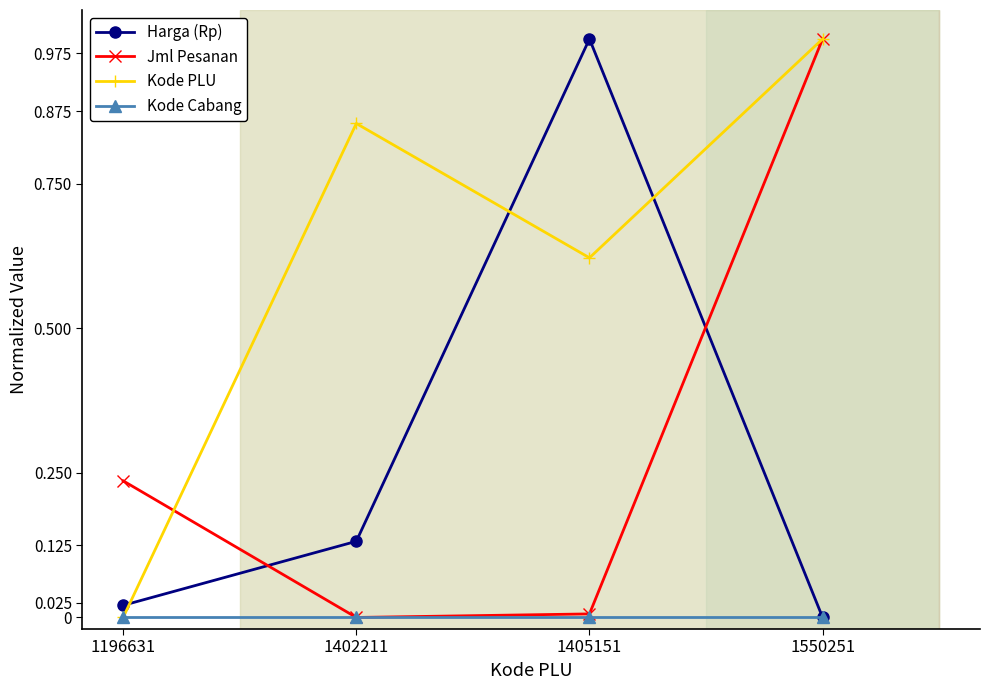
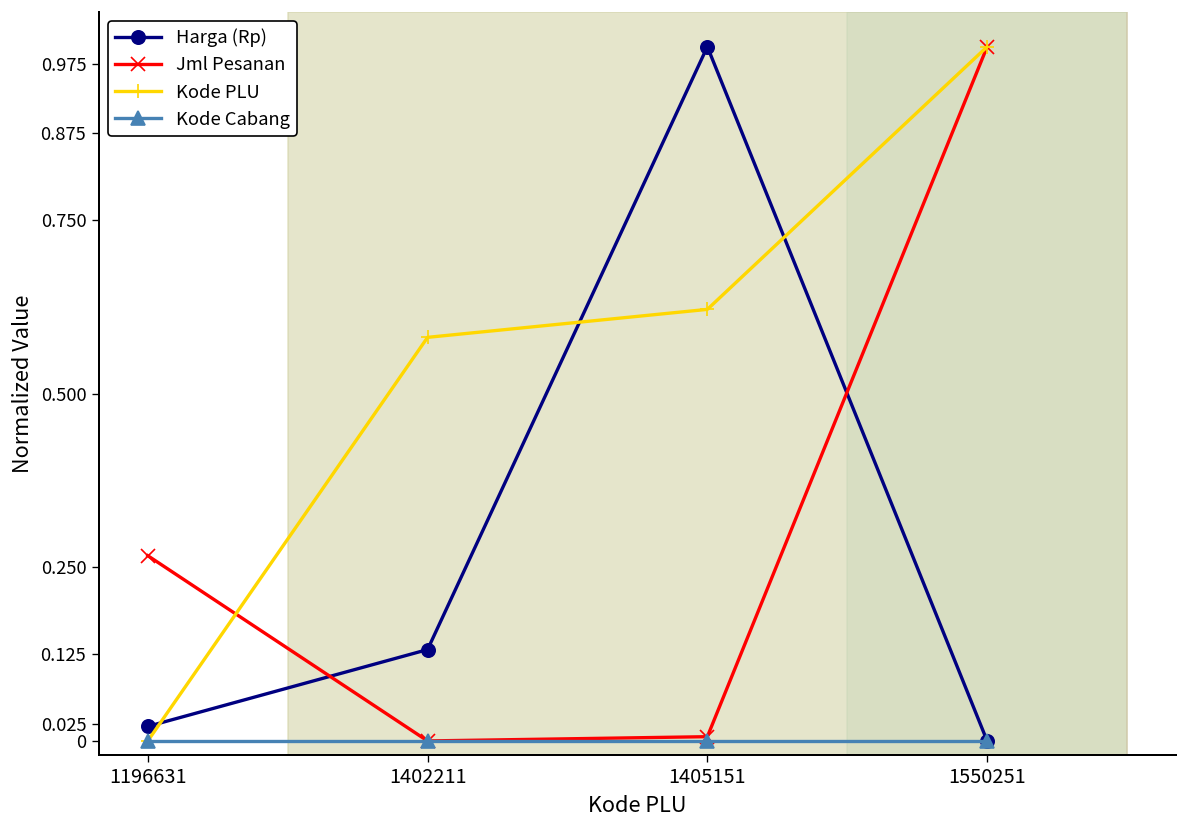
Jml Pesanan, 1196631: 0.24 -> 0.27
Kode PLU, 1402211: 0.85 -> 0.58
